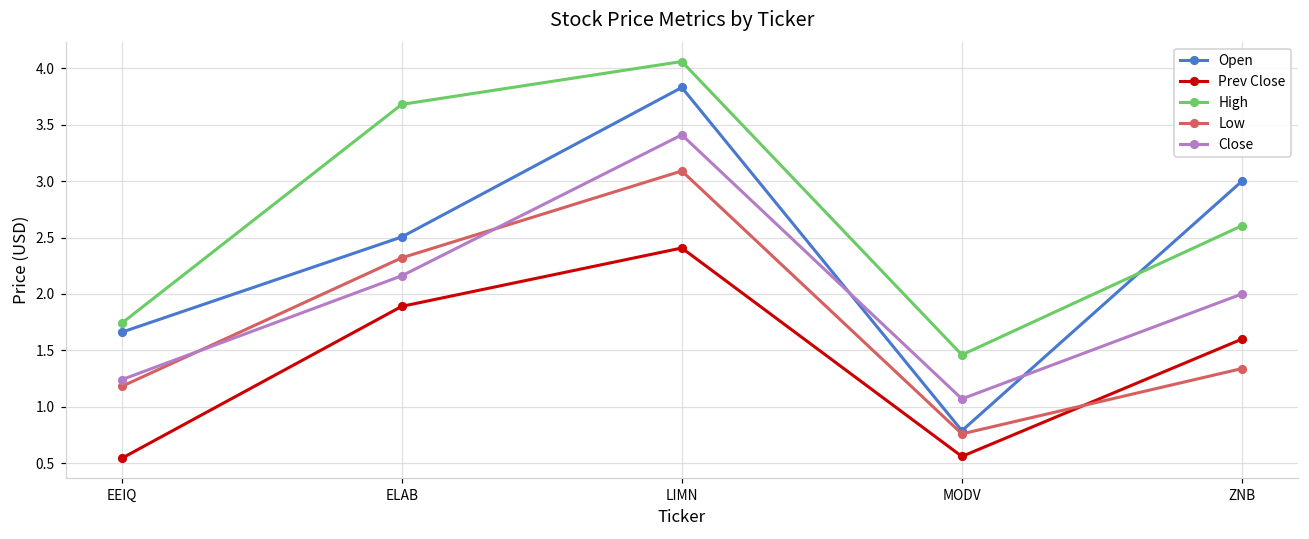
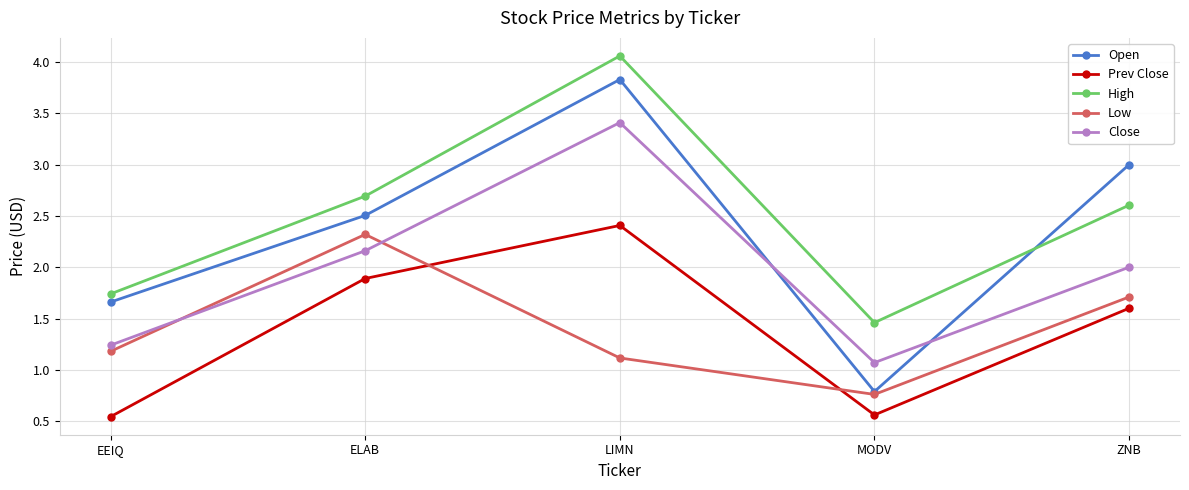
High, ELAB: 3.68 -> 2.69
Low, LIMN: 3.09 -> 1.12
Low, ZNB: 1.34 -> 1.71
